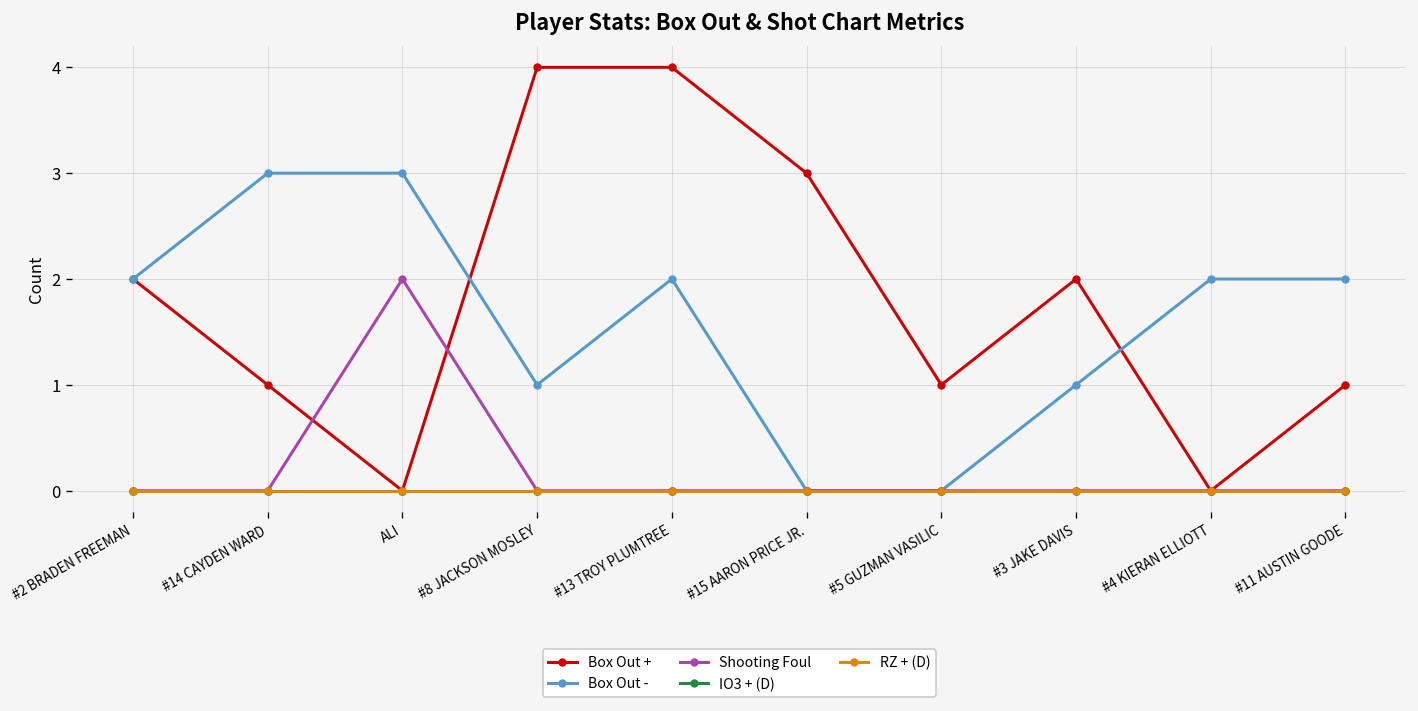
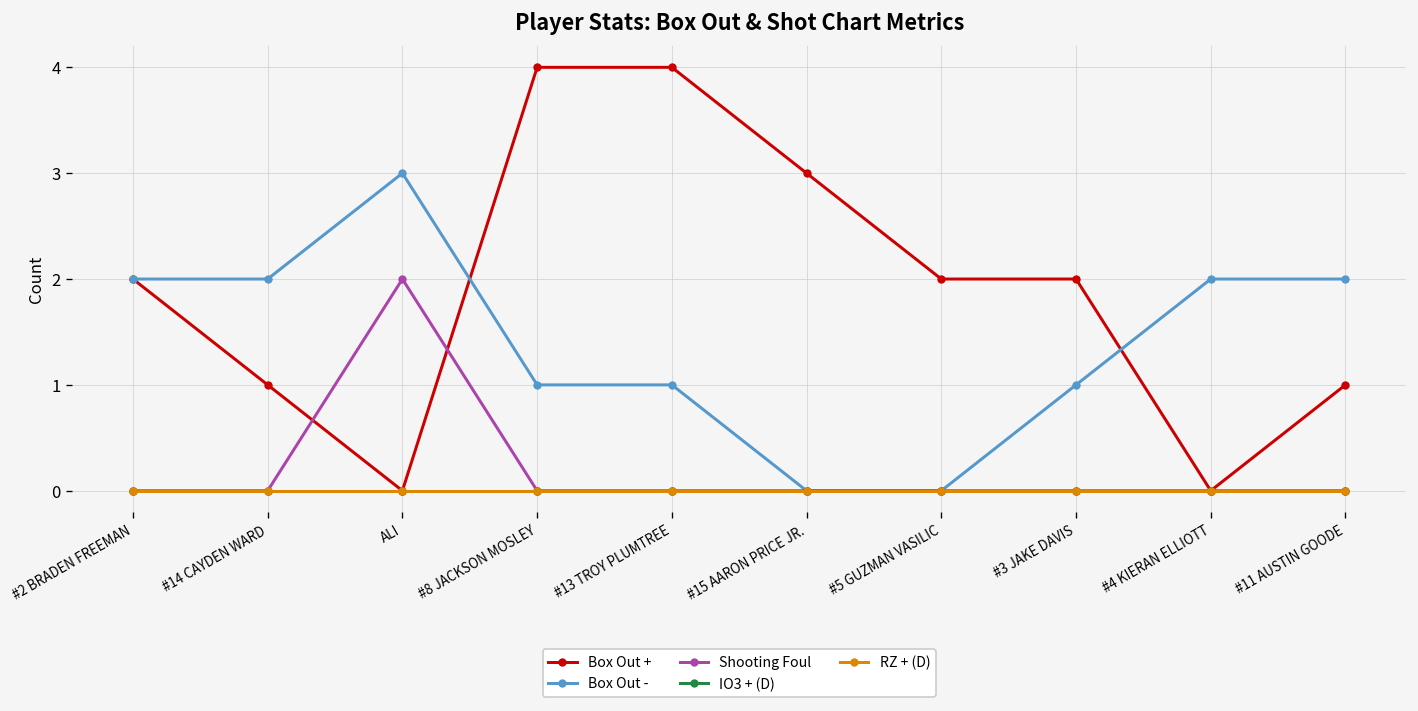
Box Out -, #14 CAYDEN WARD: 3 -> 2
Box Out -, #13 TROY PLUMTREE: 2 -> 1
Box Out +, #5 GUZMAN VASILIC: 1 -> 2
